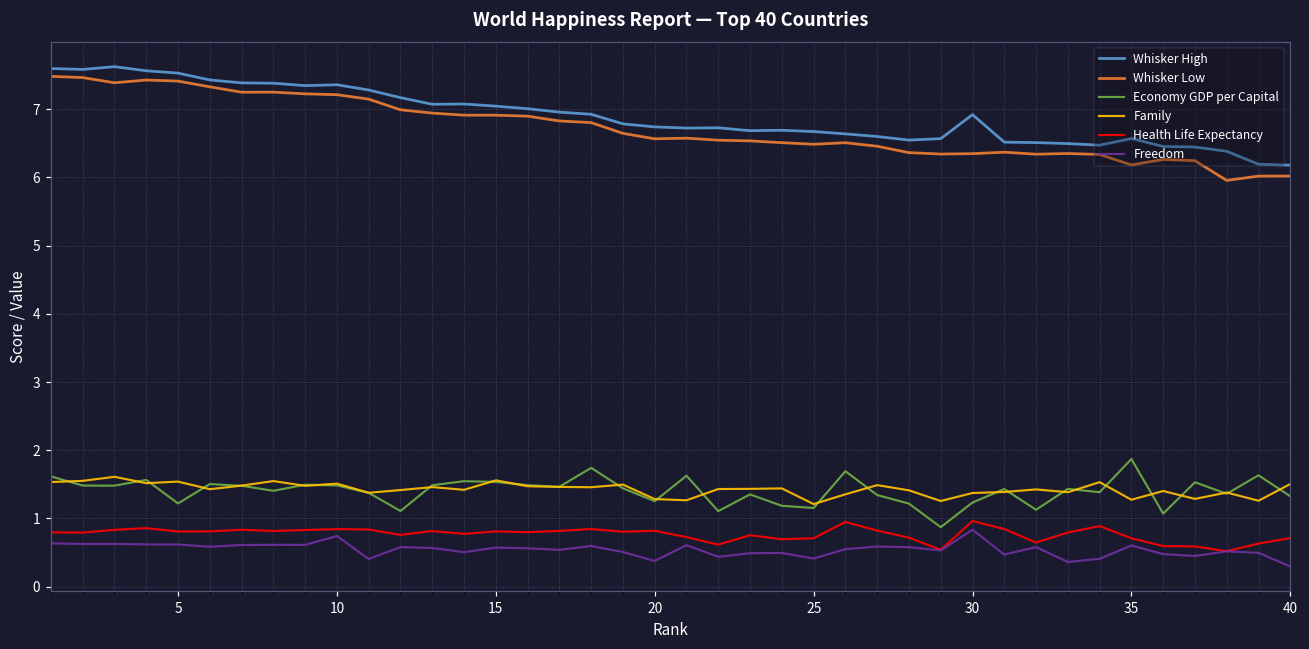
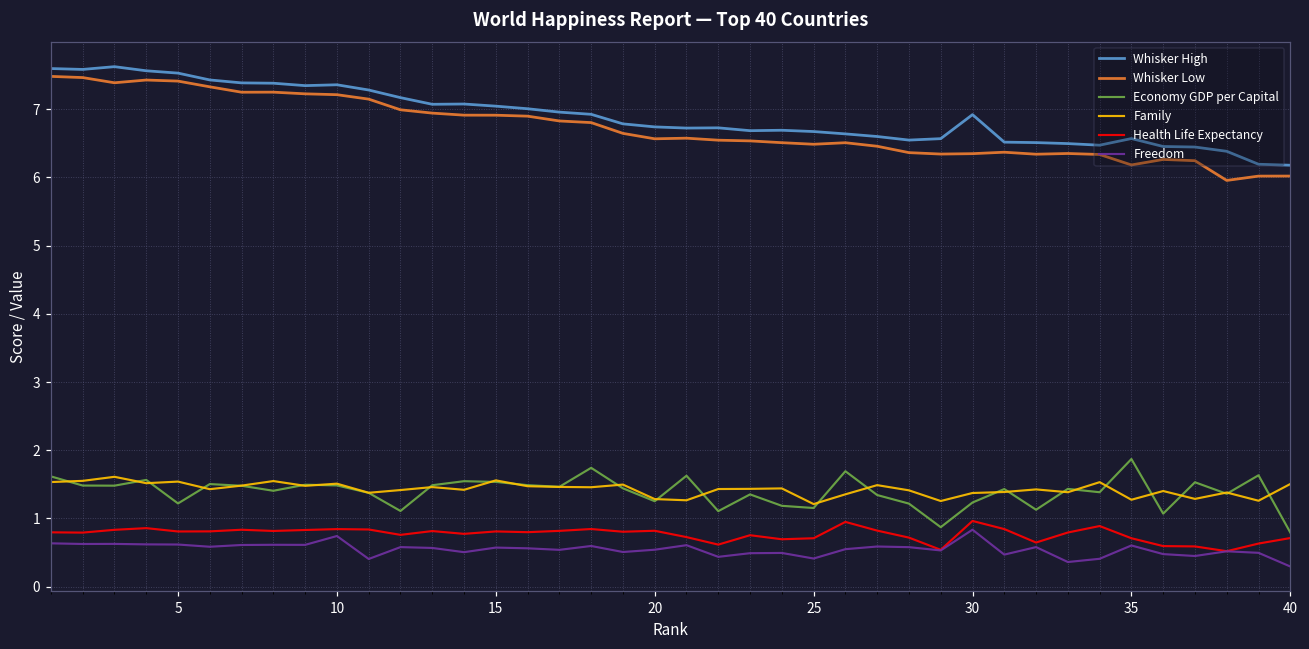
Freedom, 20: 0.4 -> 0.5
Economy GDP per Capital, 40: 1.3 -> 0.8
